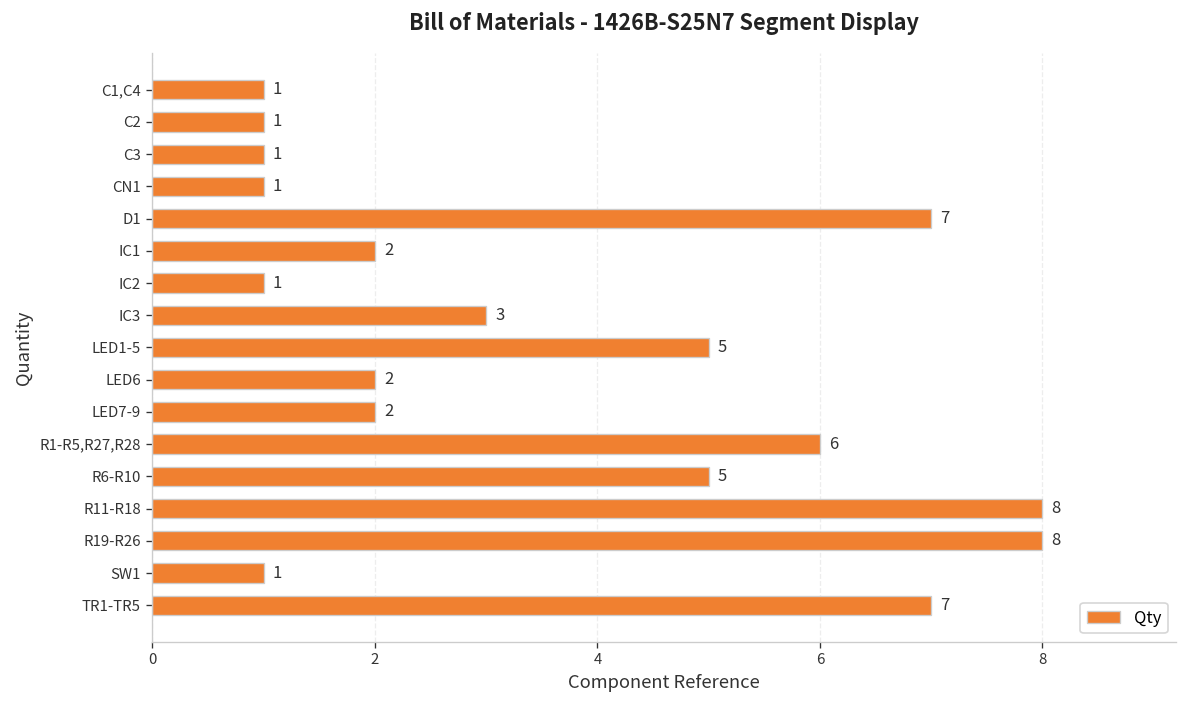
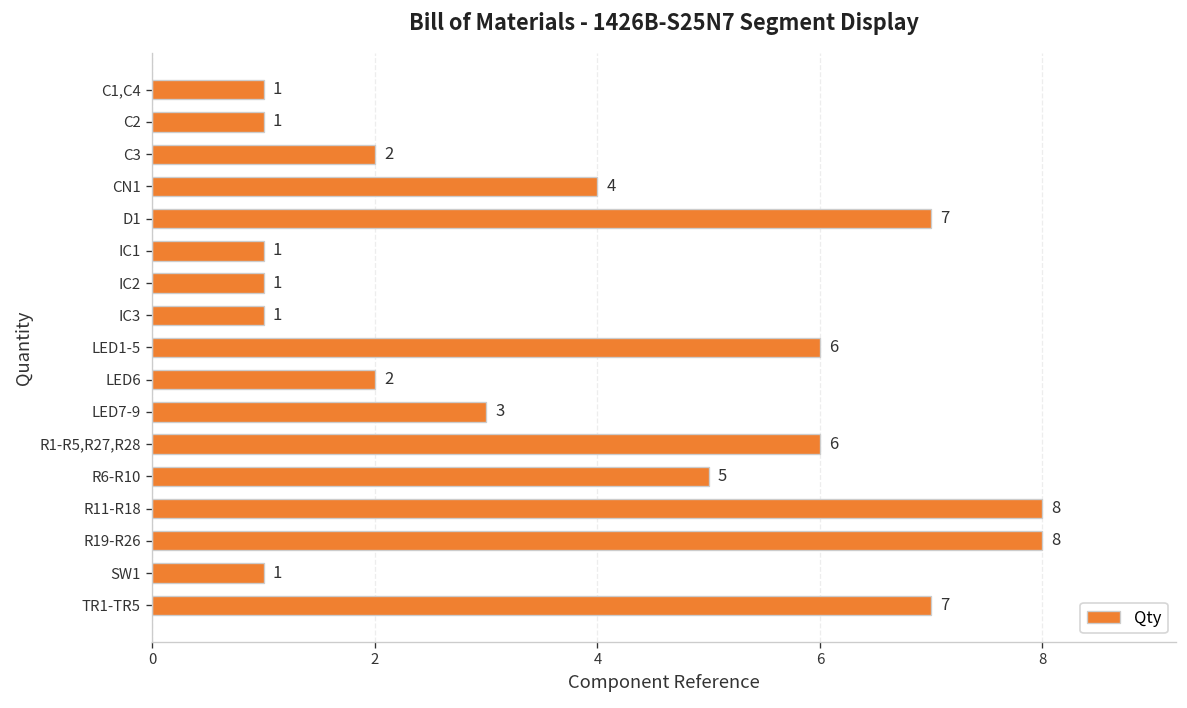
C3: 1 -> 2
CN1: 1 -> 4
IC1: 2 -> 1
IC3: 3 -> 1
LED1-5: 5 -> 6
LED7-9: 2 -> 3
